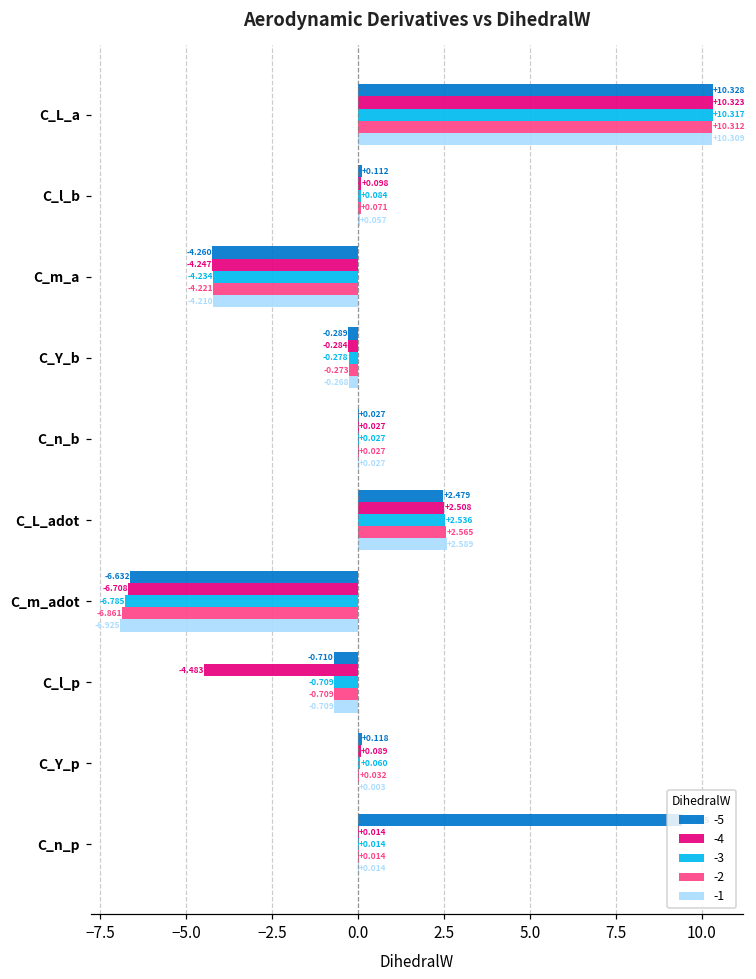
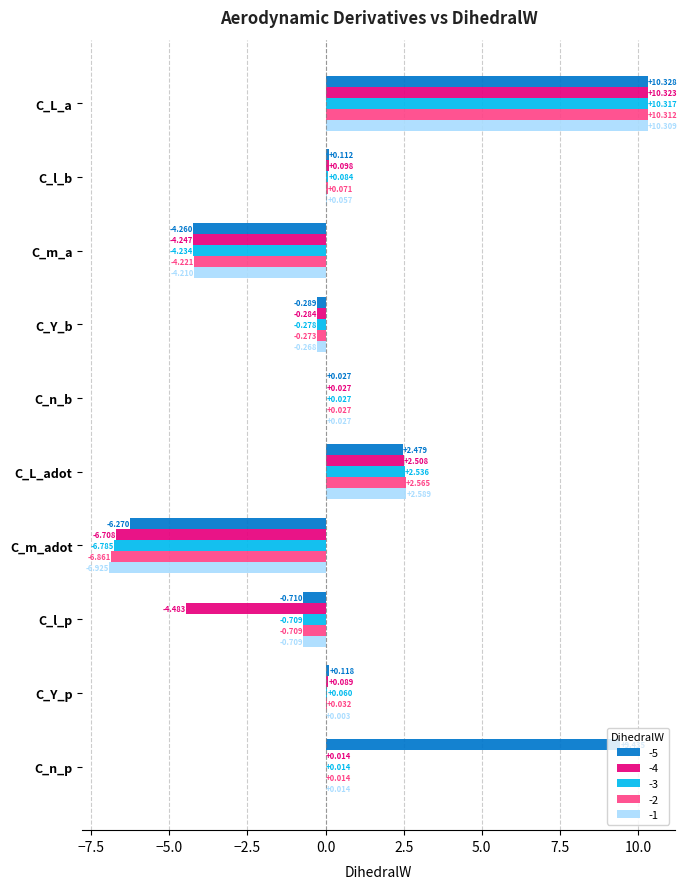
-5, C_m_adot: -6.632 -> -6.270
